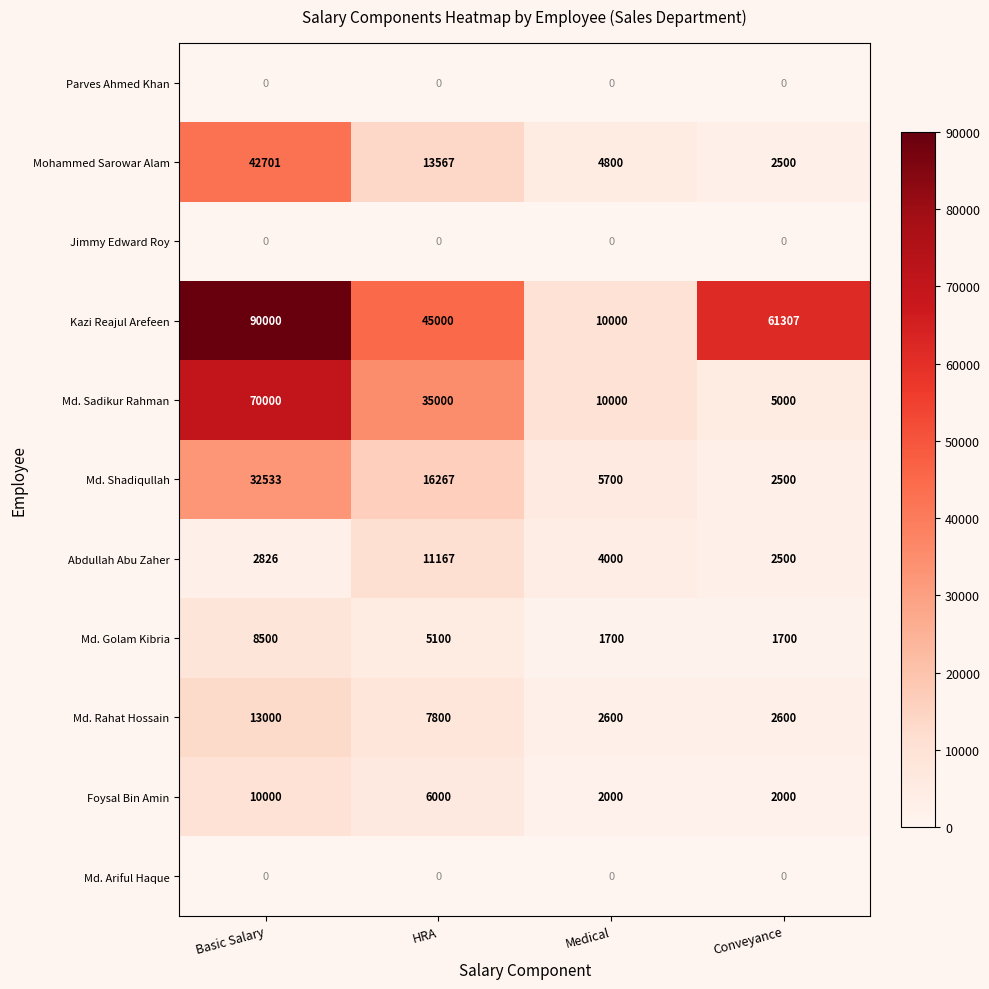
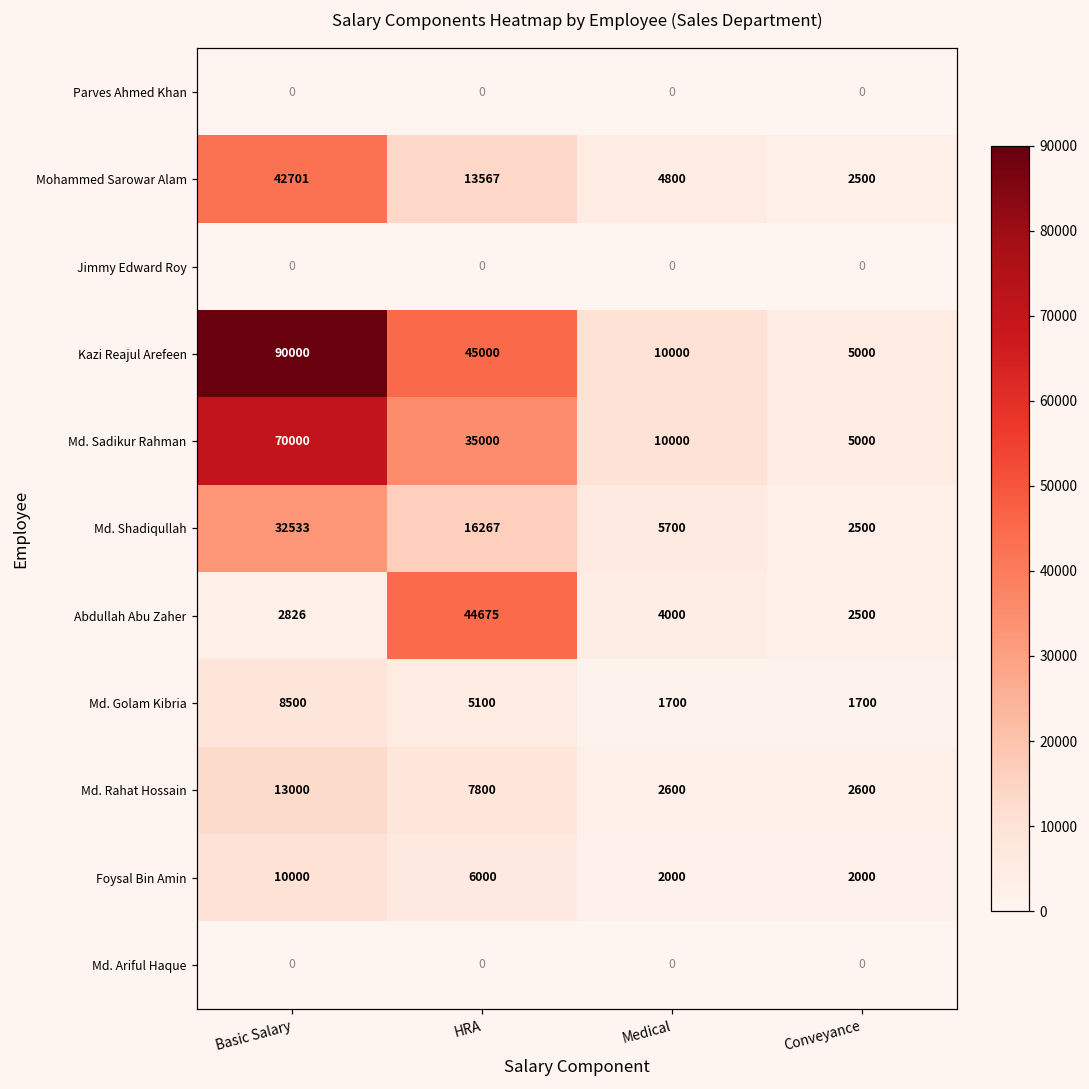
Kazi Reajul Arefeen, Conveyance: 61307 -> 5000
Abdullah Abu Zaher, HRA: 11167 -> 44675
